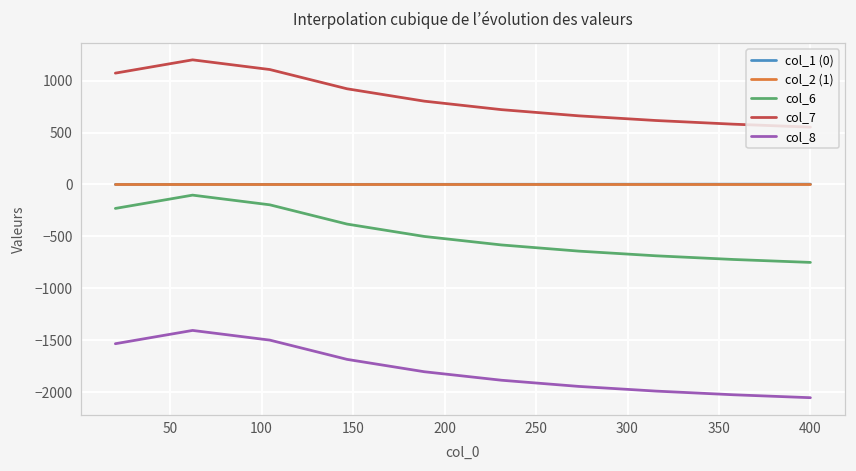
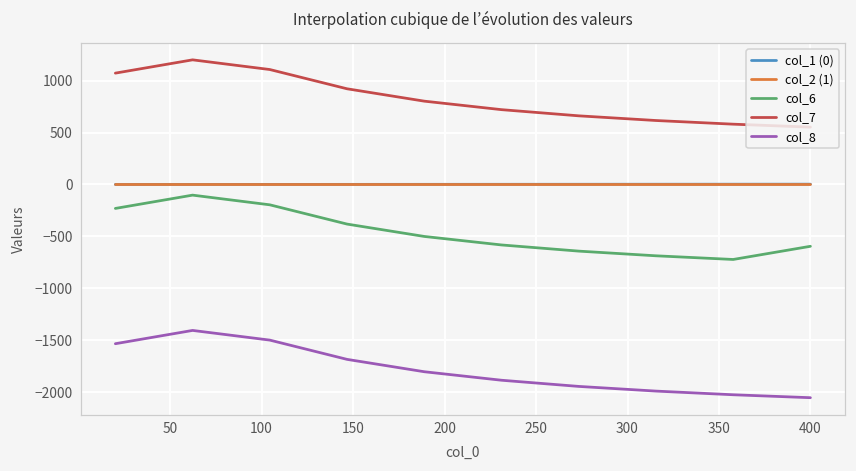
col_6, 400: -800 -> -600
